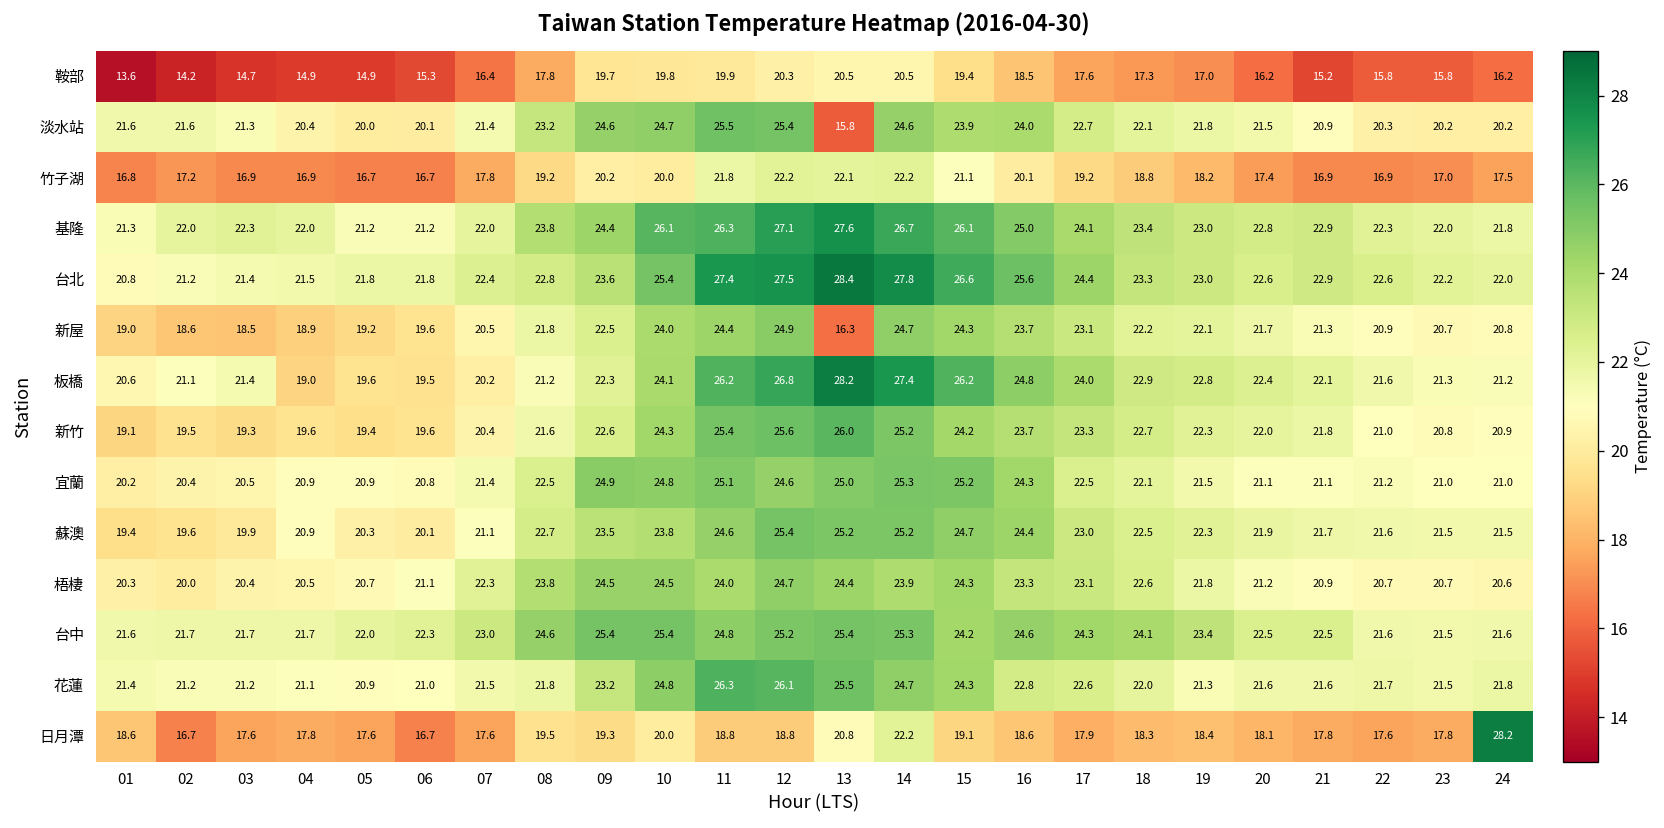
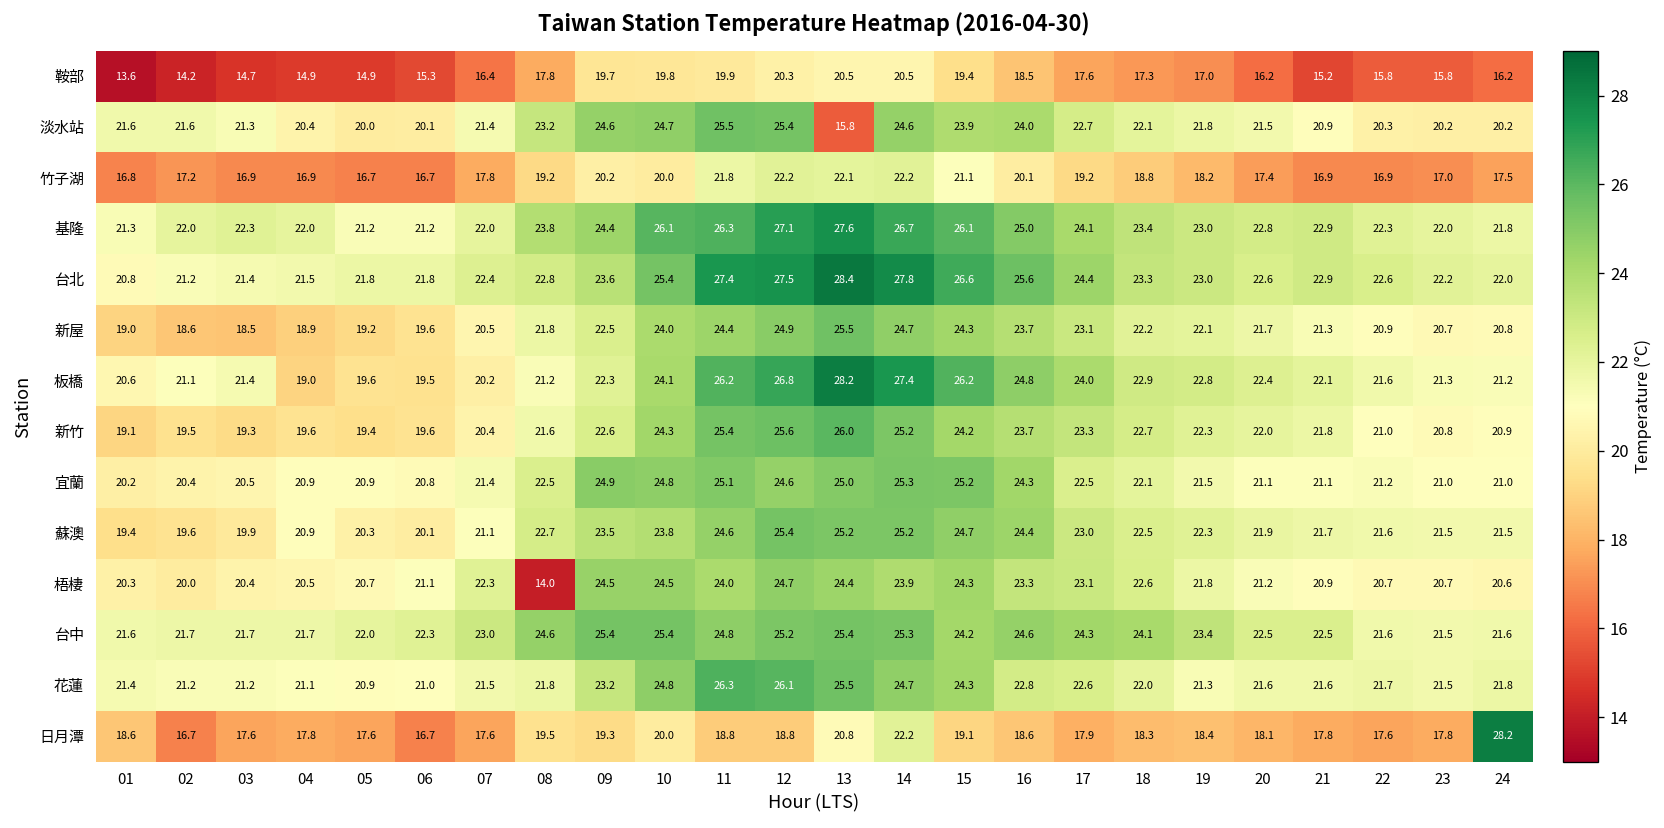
新屋, 13: 16.3 -> 25.5
梧棲, 08: 23.8 -> 14.0
